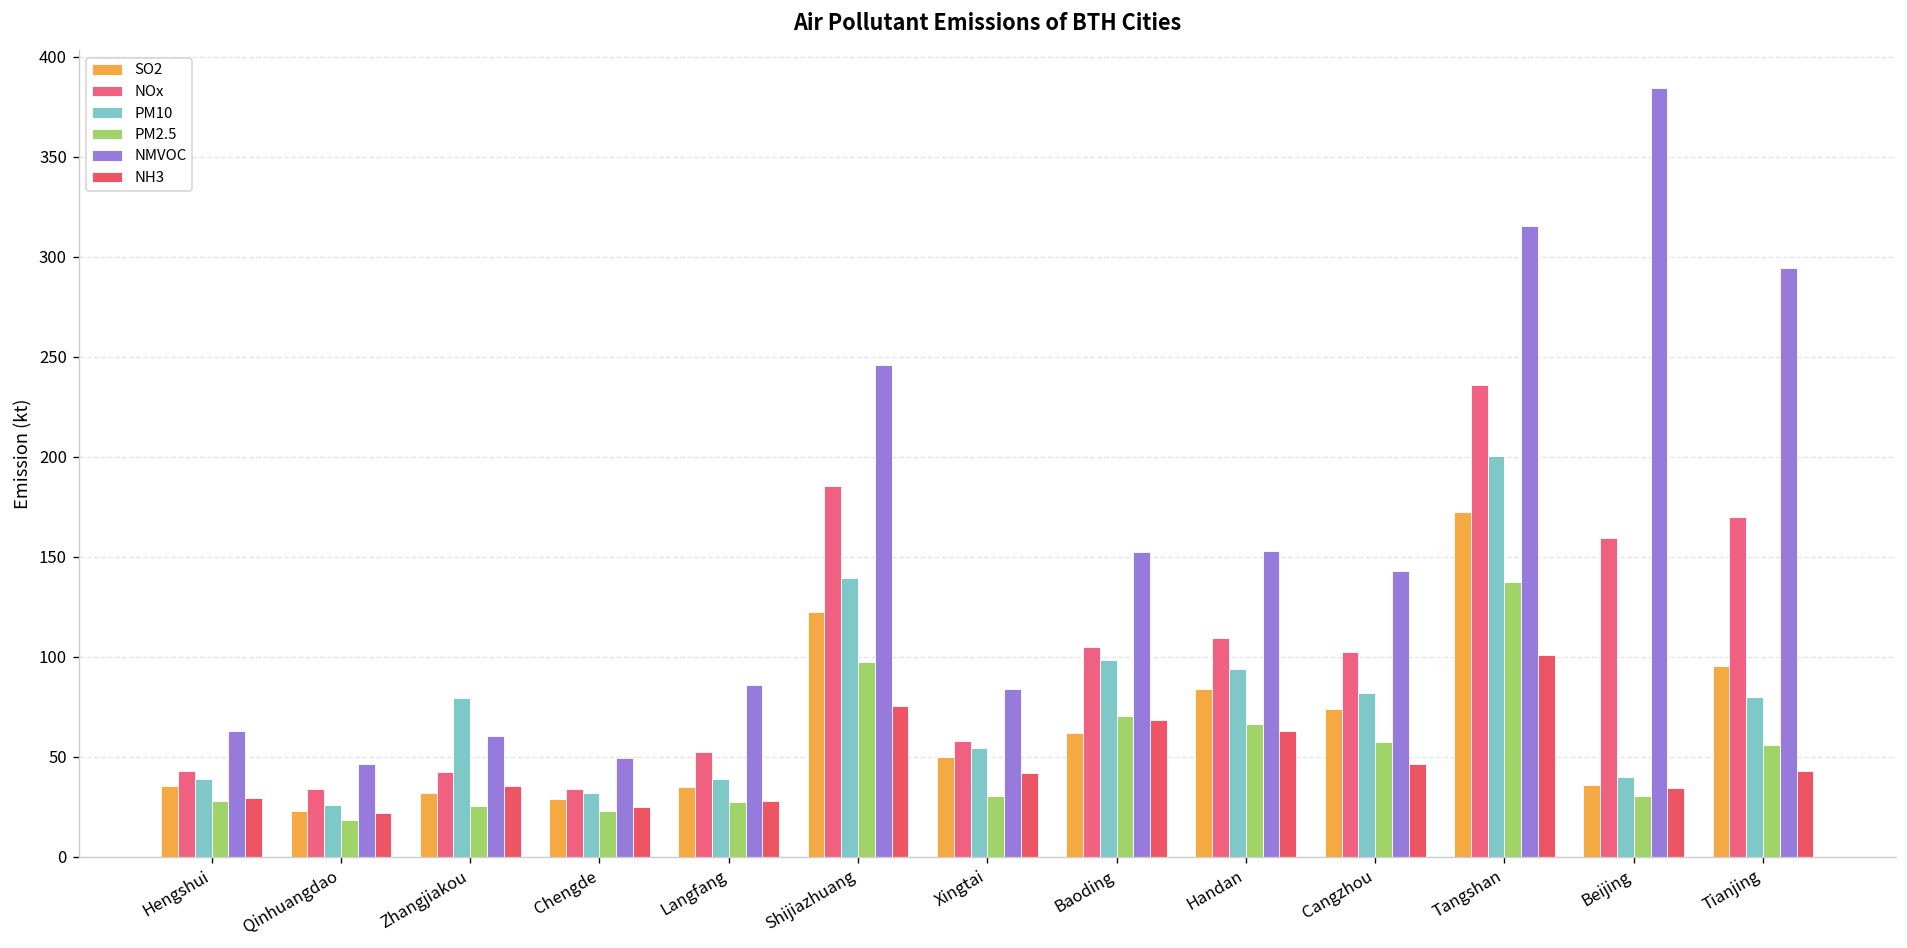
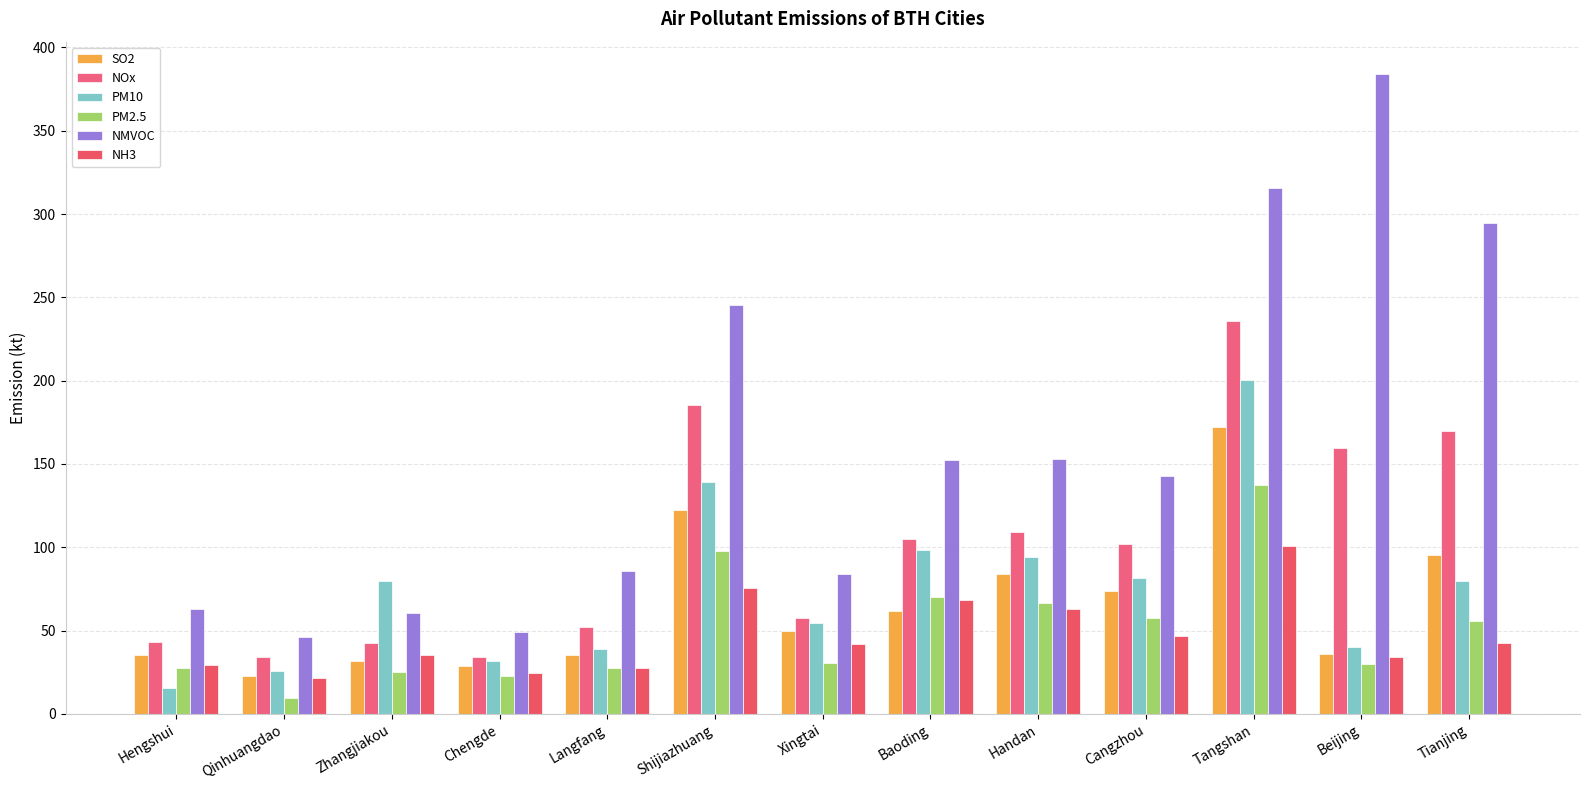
PM10, Hengshui: 39 -> 16
PM2.5, Qinhuangdao: 18 -> 10
